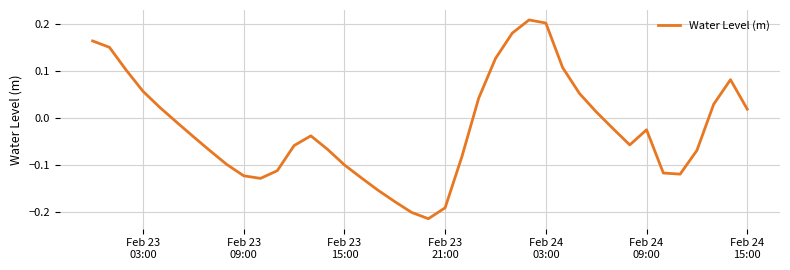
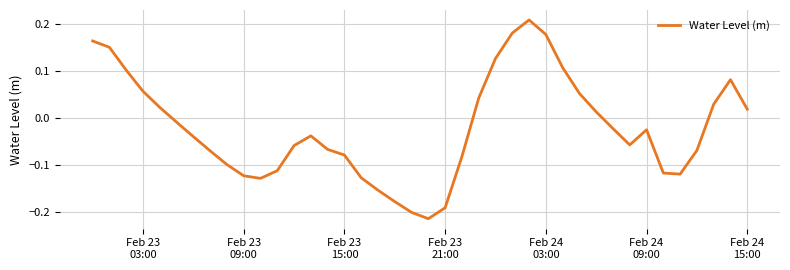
Feb 23 15:00: -0.10 -> -0.08
Feb 24 03:00: 0.20 -> 0.18
